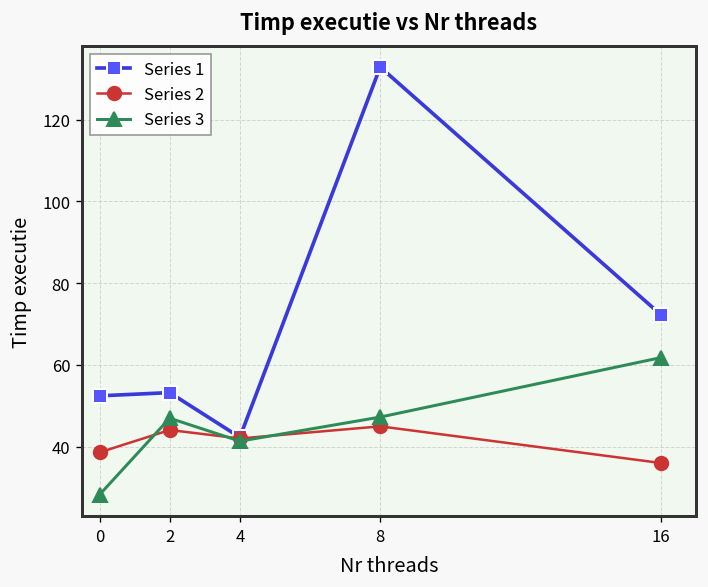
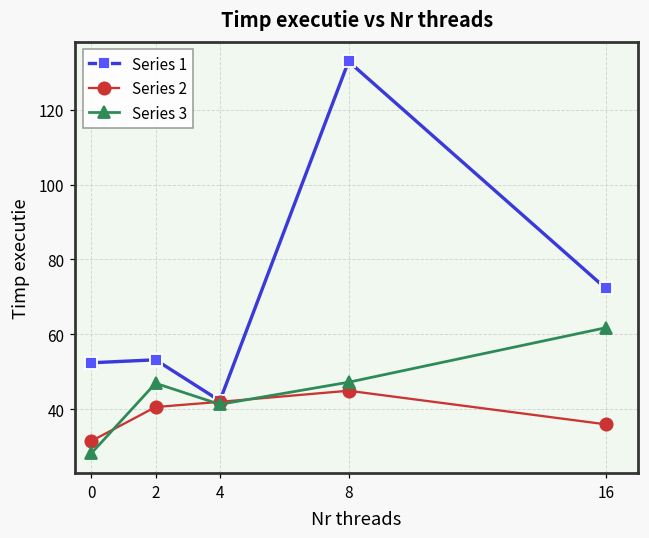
Series 2, 0: 39 -> 32
Series 2, 2: 44 -> 41
